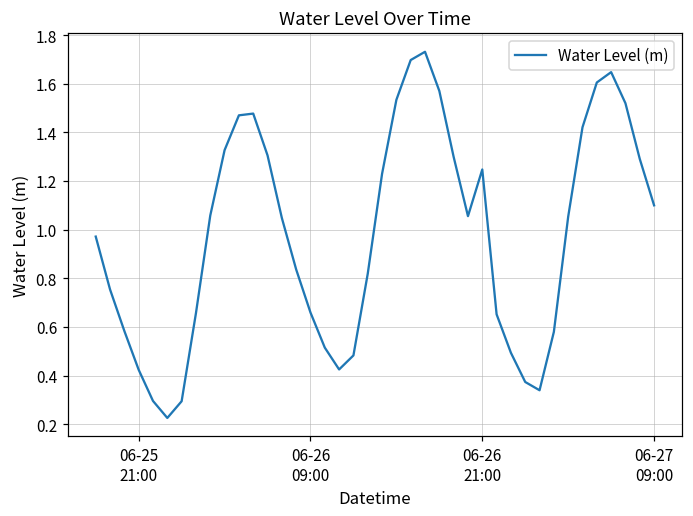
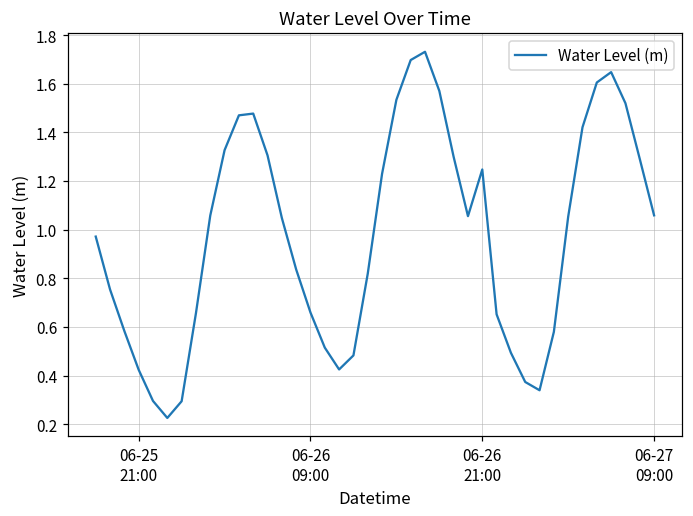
06-27 09:00: 1.10 -> 1.06
